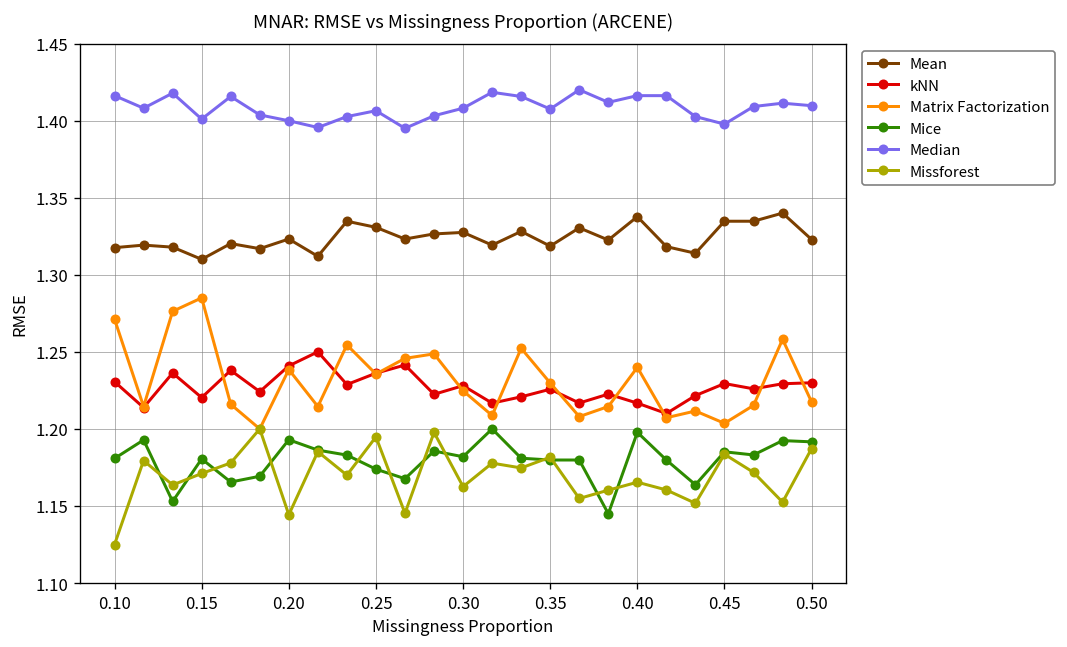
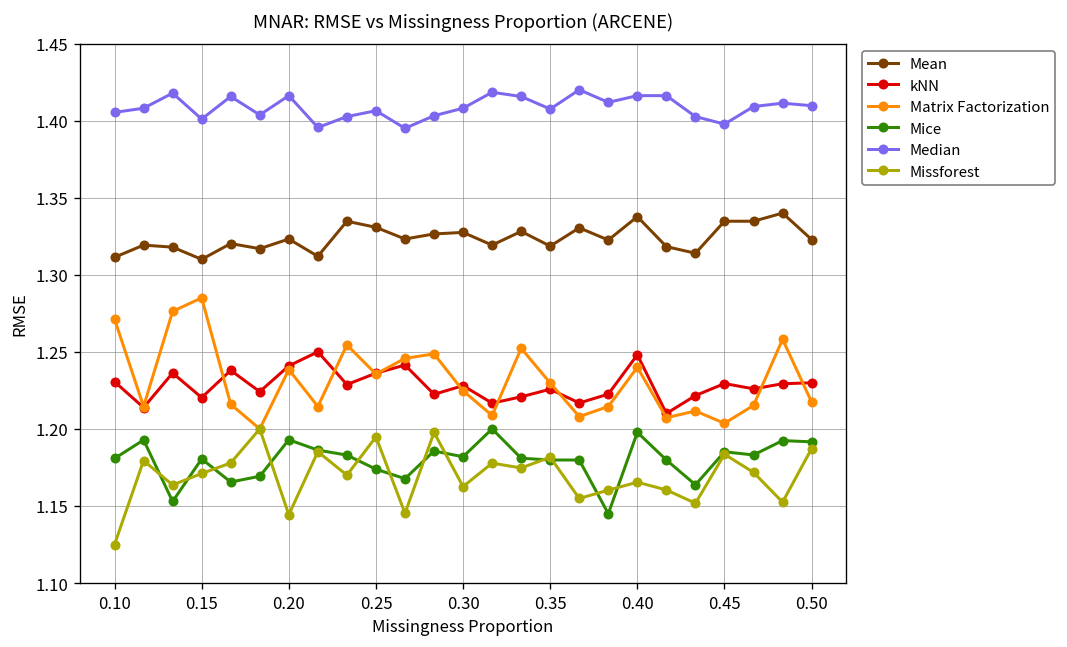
Mean, 0.10: 1.318 -> 1.311
Median, 0.10: 1.416 -> 1.405
Median, 0.20: 1.400 -> 1.416
kNN, 0.40: 1.217 -> 1.248
